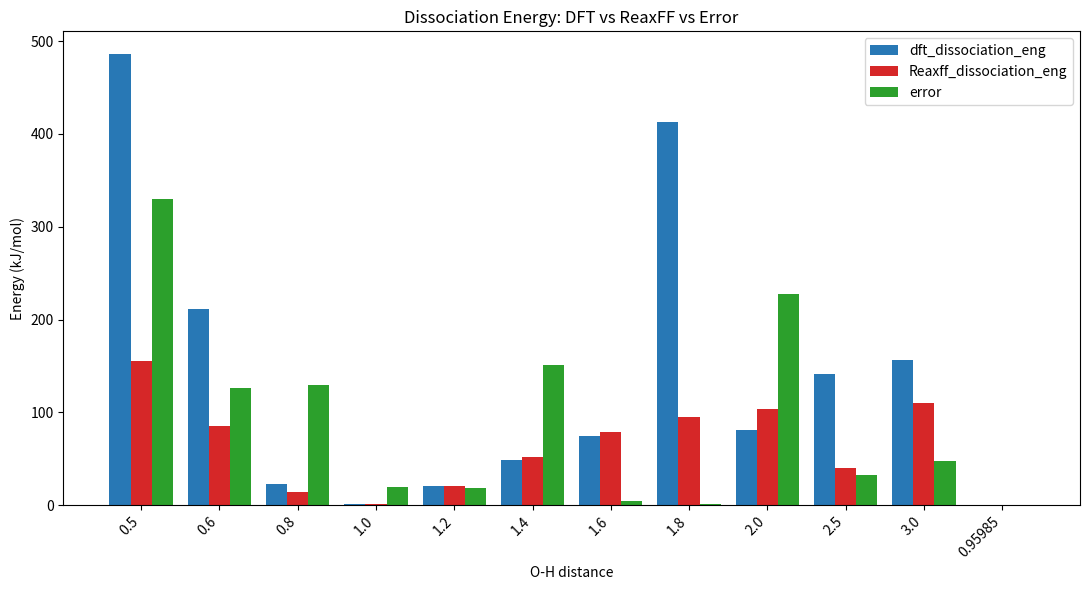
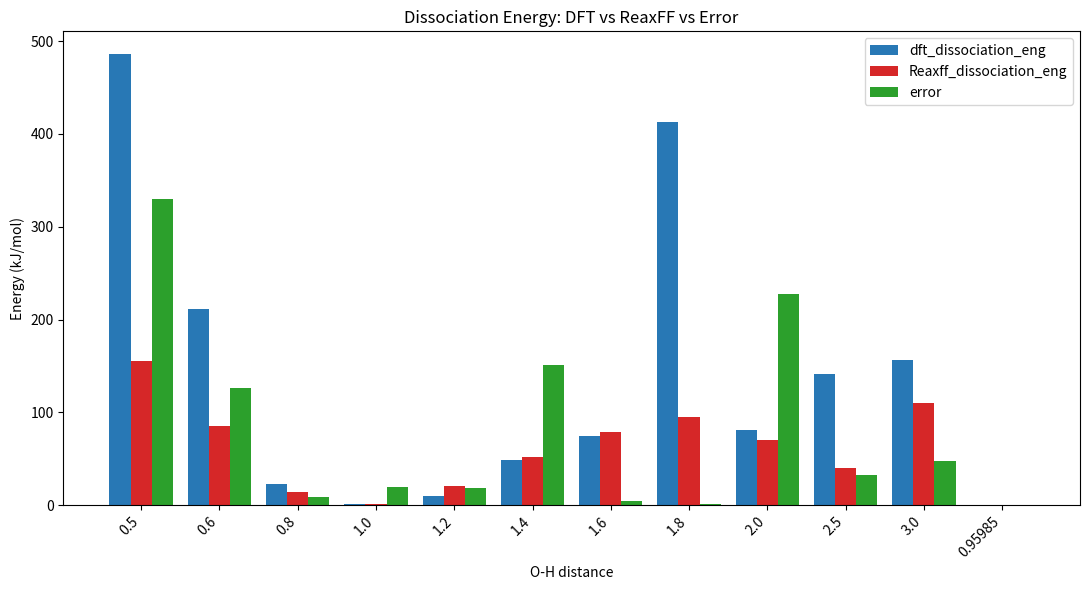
error, 0.8: 130 -> 10
dft_dissociation_eng, 1.2: 20 -> 10
Reaxff_dissociation_eng, 2.0: 100 -> 70
